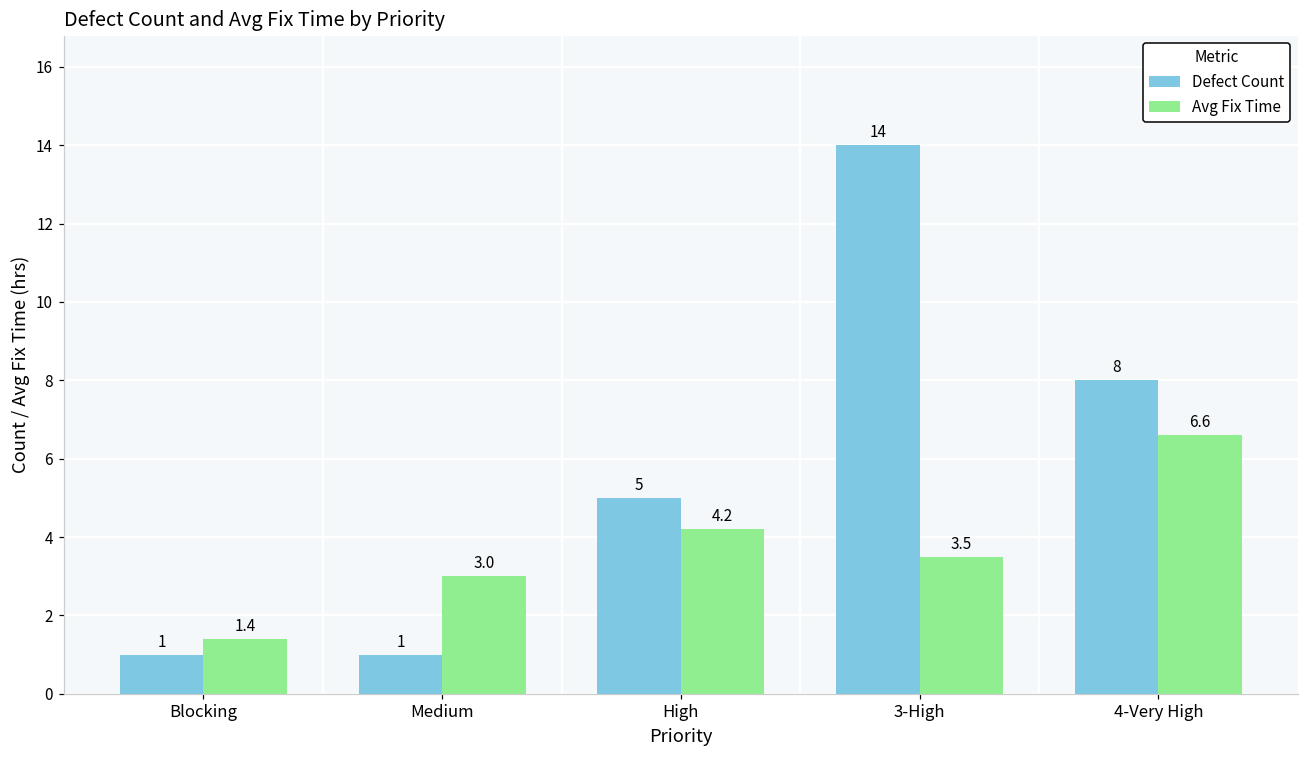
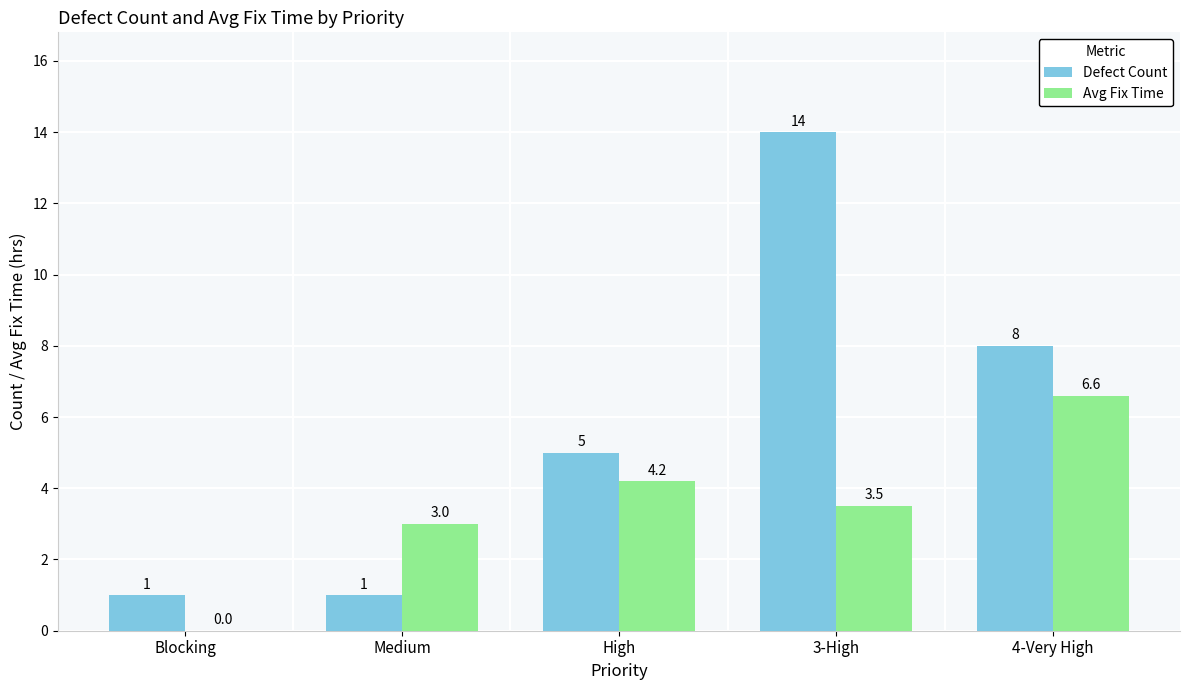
Avg Fix Time, Blocking: 1.4 -> 0.0
